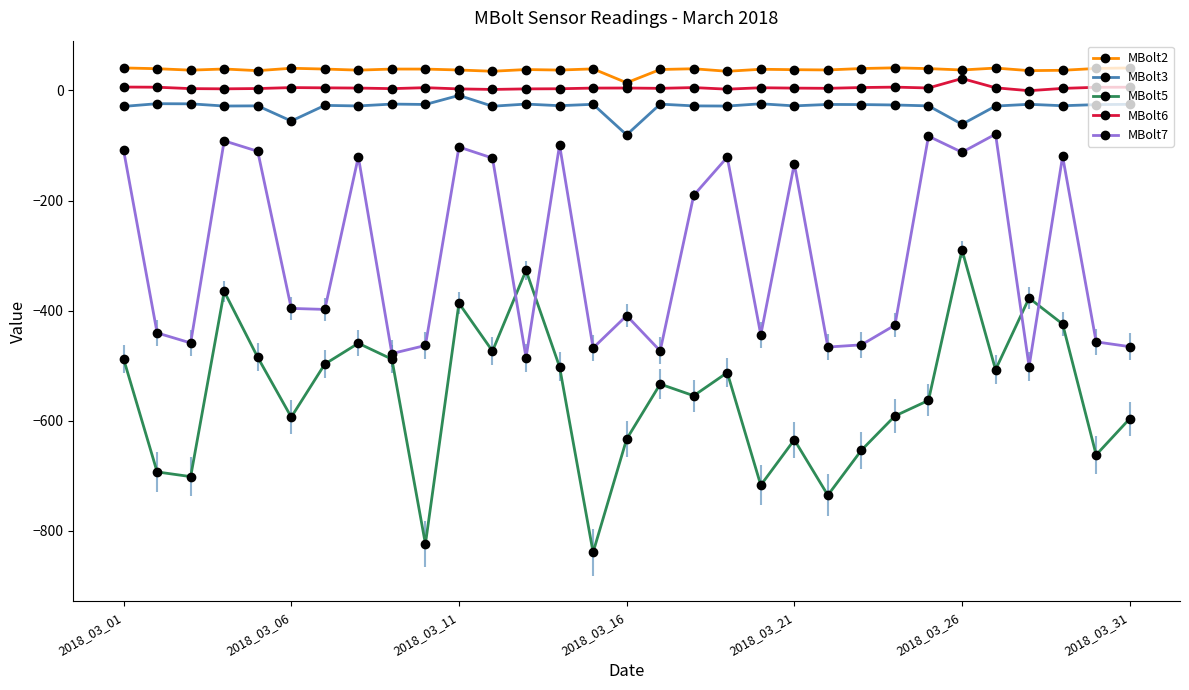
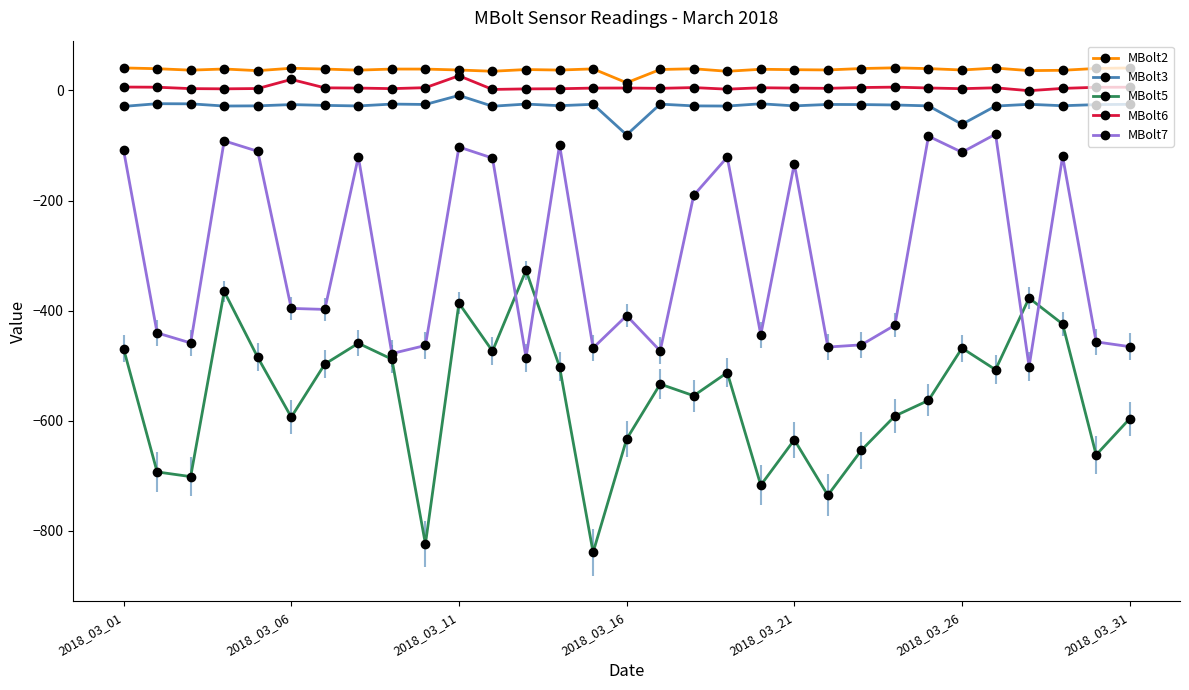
MBolt5, 2018_03_01: -490 -> -470
MBolt3, 2018_03_06: -60 -> -30
MBolt6, 2018_03_06: 10 -> 20
MBolt6, 2018_03_11: 0 -> 30
MBolt5, 2018_03_26: -290 -> -470
MBolt6, 2018_03_26: 20 -> 0
